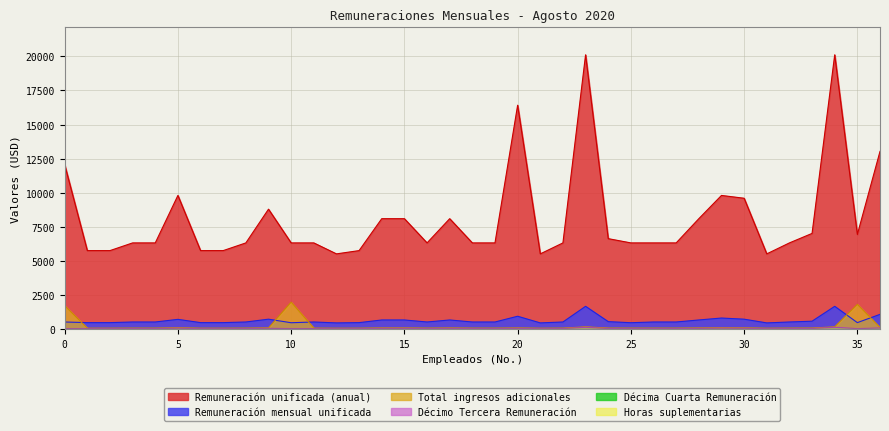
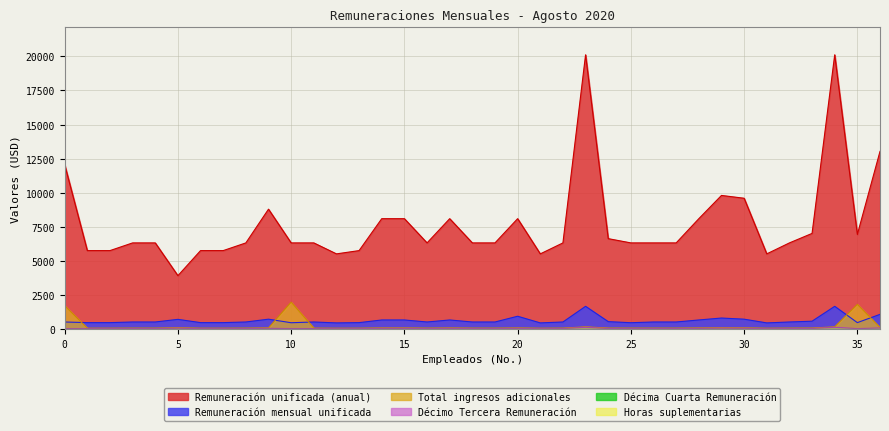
Remuneración unificada (anual), 5: 9800 -> 3900
Remuneración unificada (anual), 20: 16400 -> 8100
